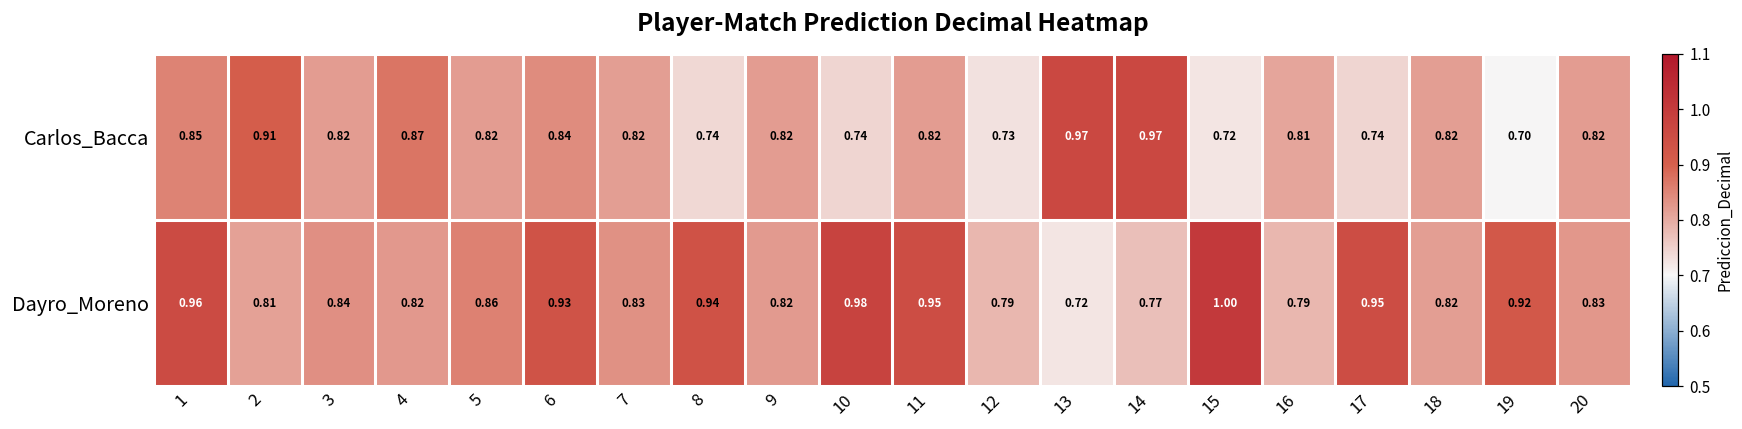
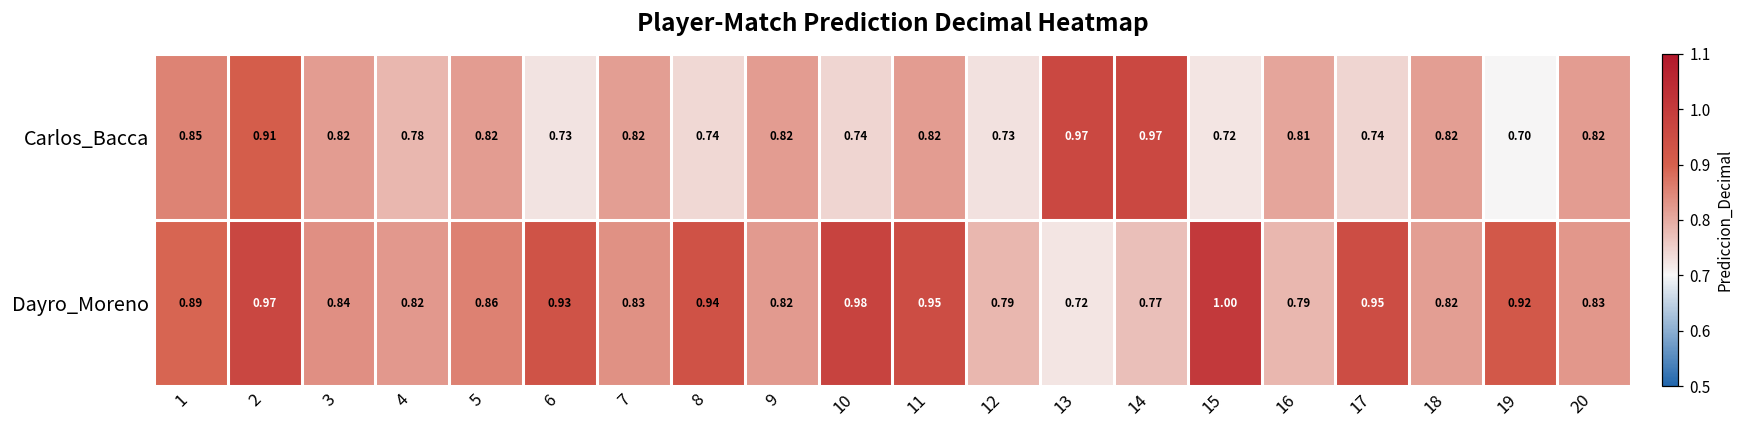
Carlos_Bacca, 4: 0.87 -> 0.78
Carlos_Bacca, 6: 0.84 -> 0.73
Dayro_Moreno, 1: 0.96 -> 0.89
Dayro_Moreno, 2: 0.81 -> 0.97
